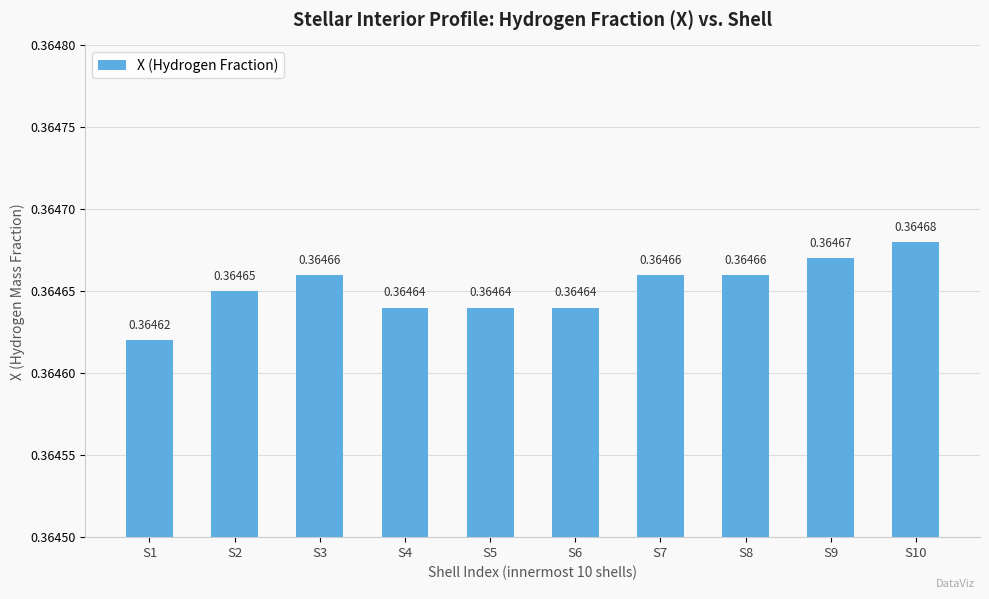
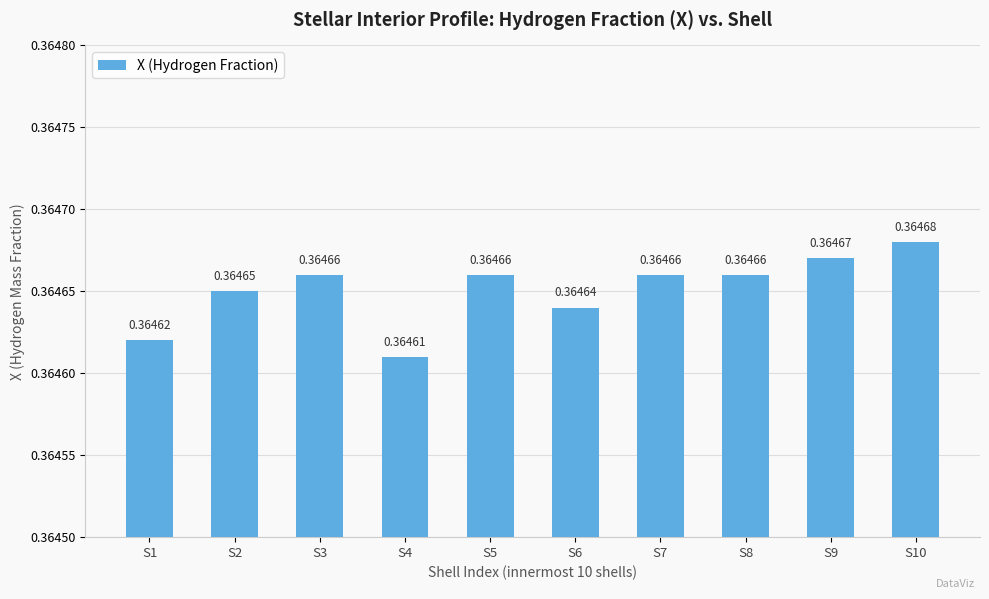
S4: 0.36464 -> 0.36461
S5: 0.36464 -> 0.36466
